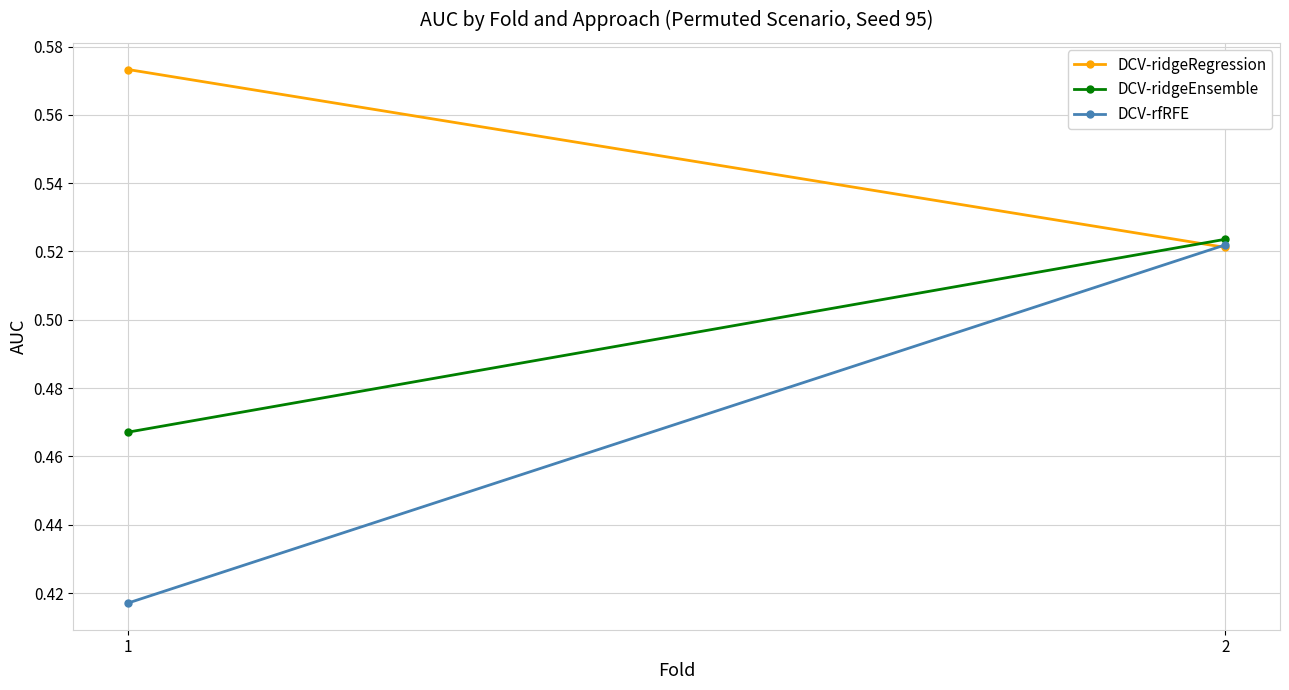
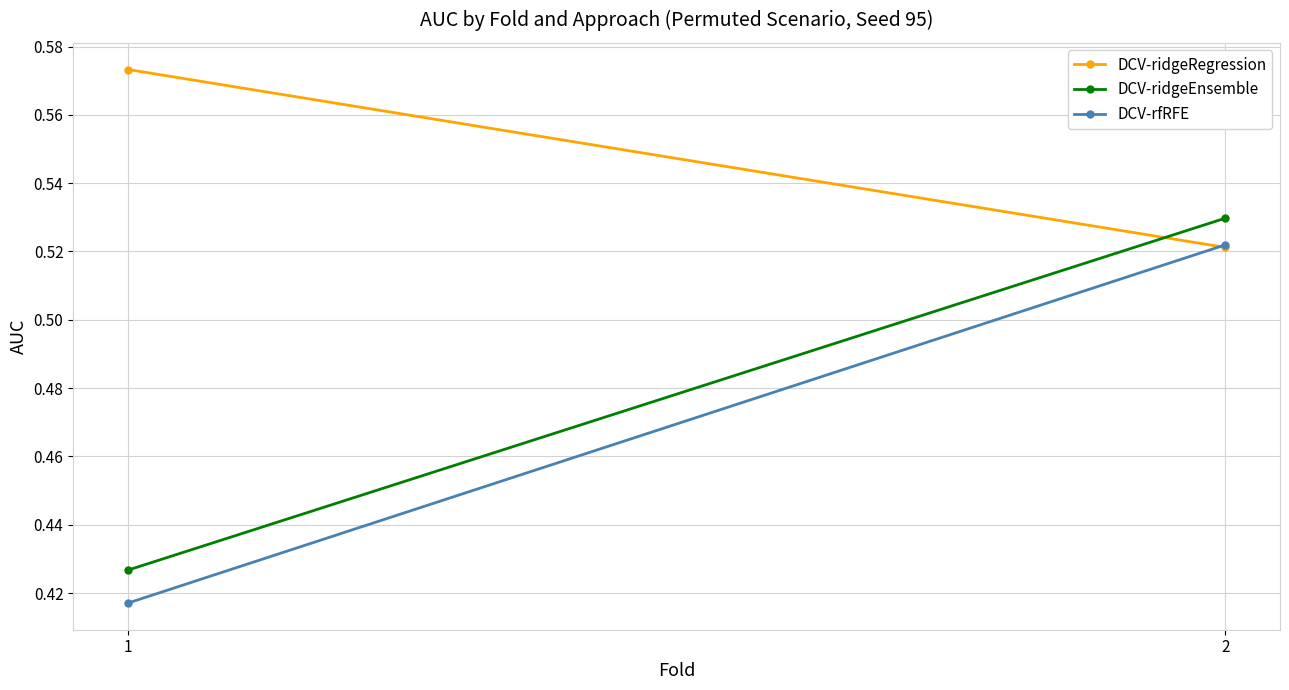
DCV-ridgeEnsemble, 1: 0.467 -> 0.427
DCV-ridgeEnsemble, 2: 0.524 -> 0.530
